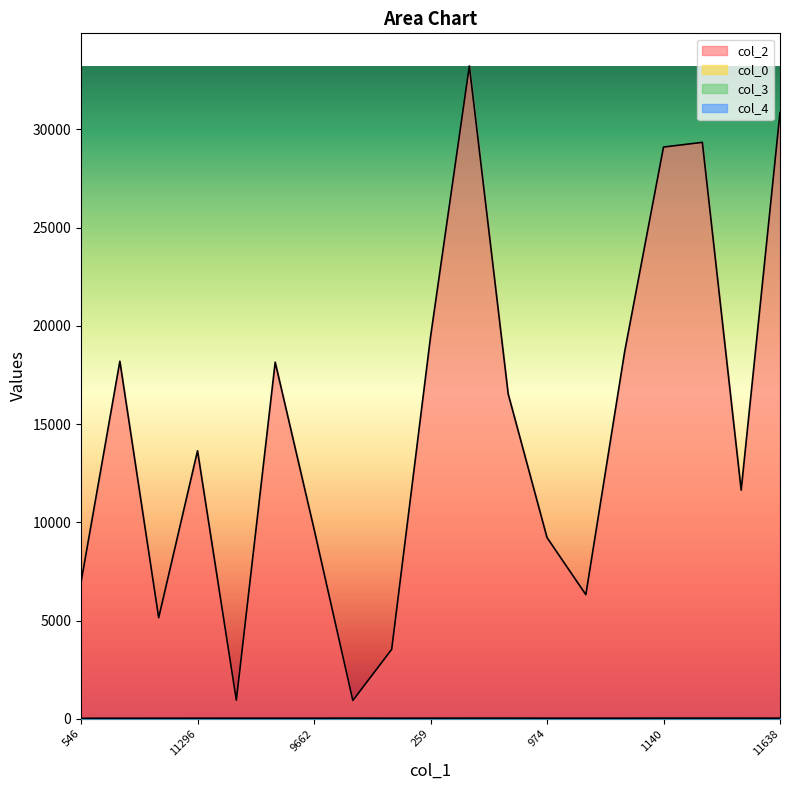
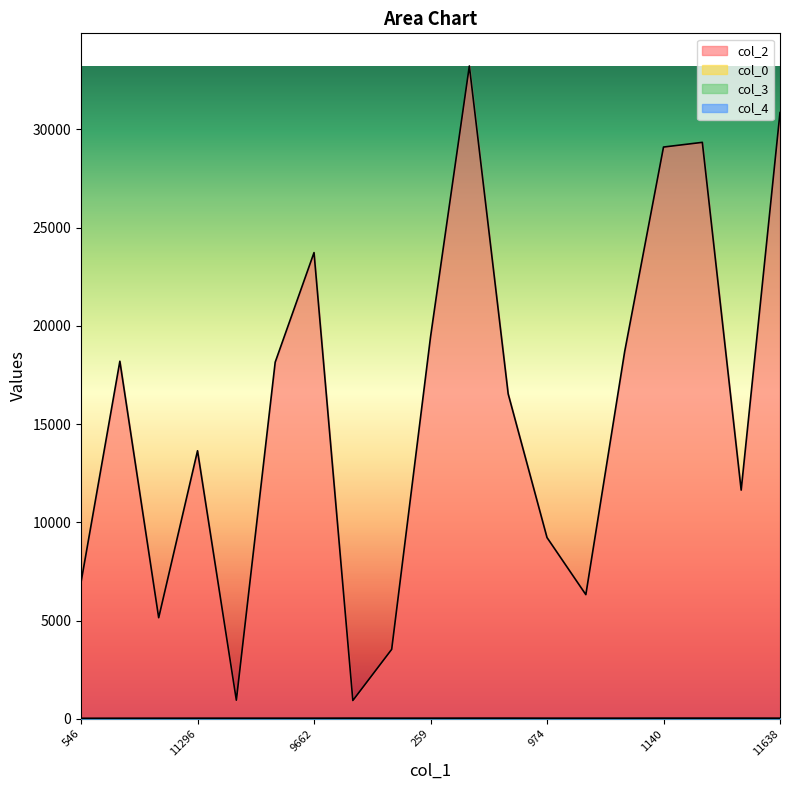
col_2, 9662: 9700 -> 23700
